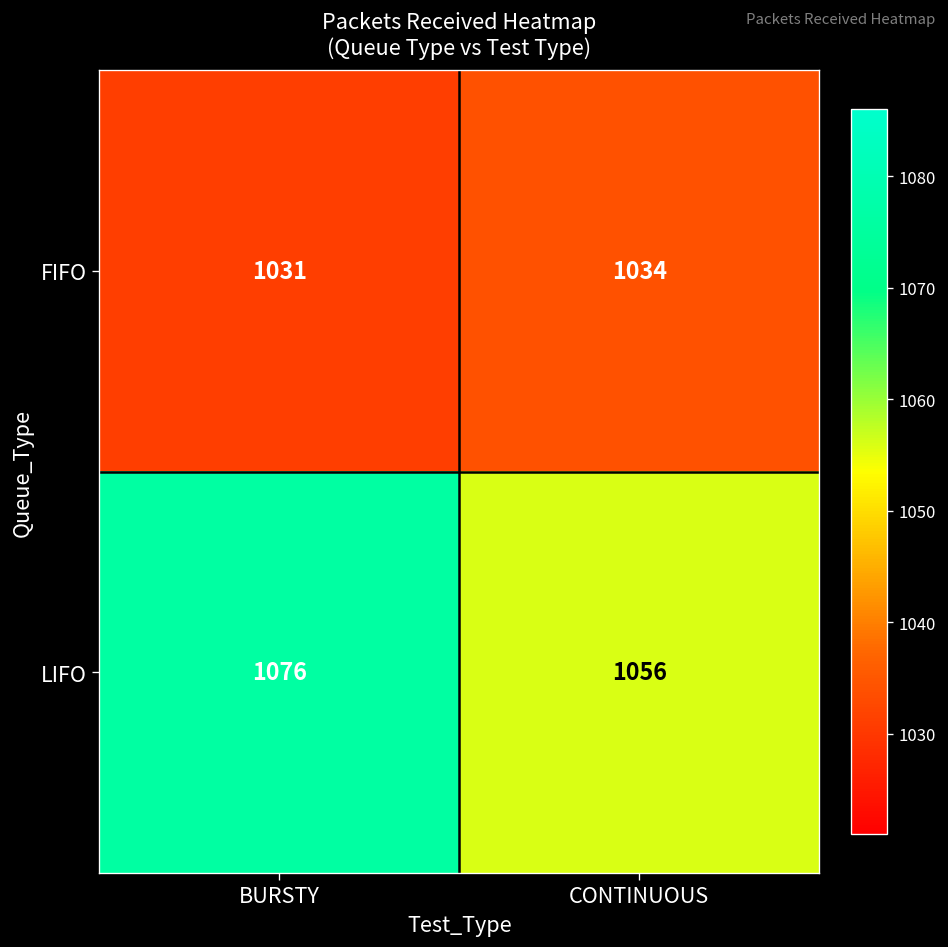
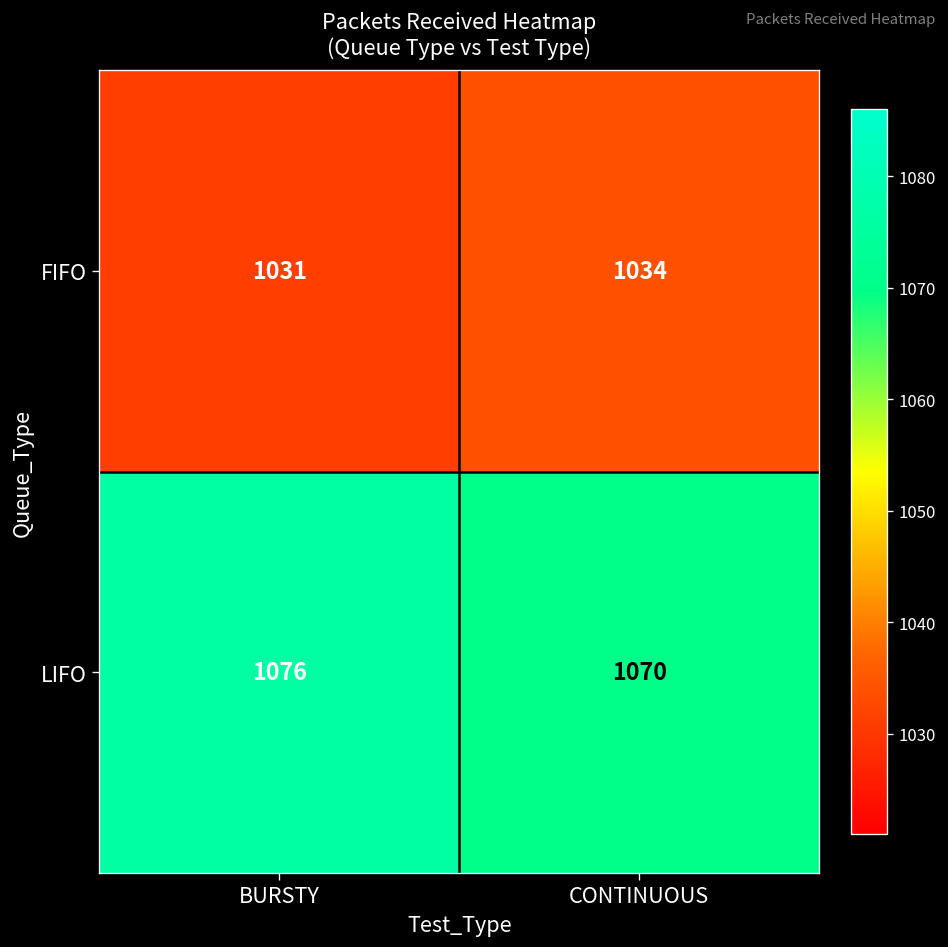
LIFO, CONTINUOUS: 1056 -> 1070
